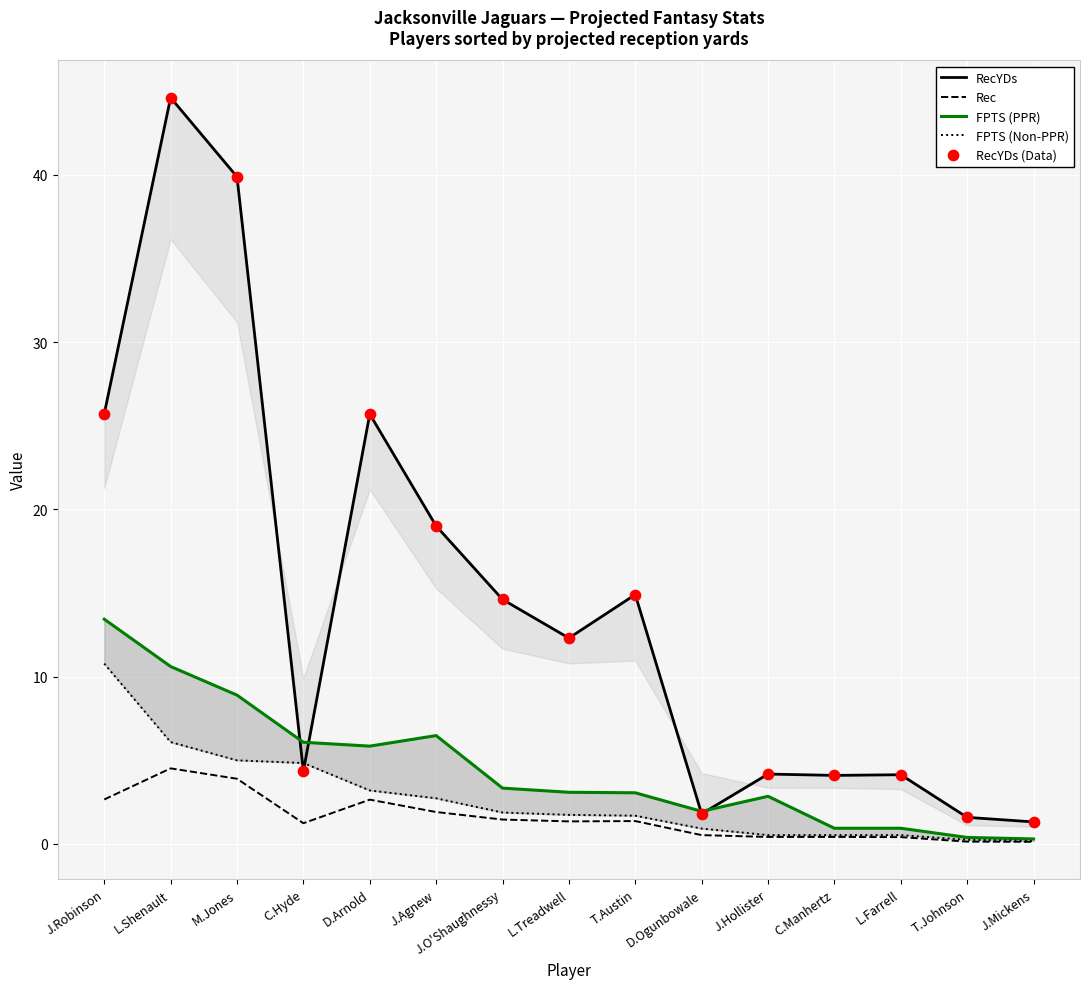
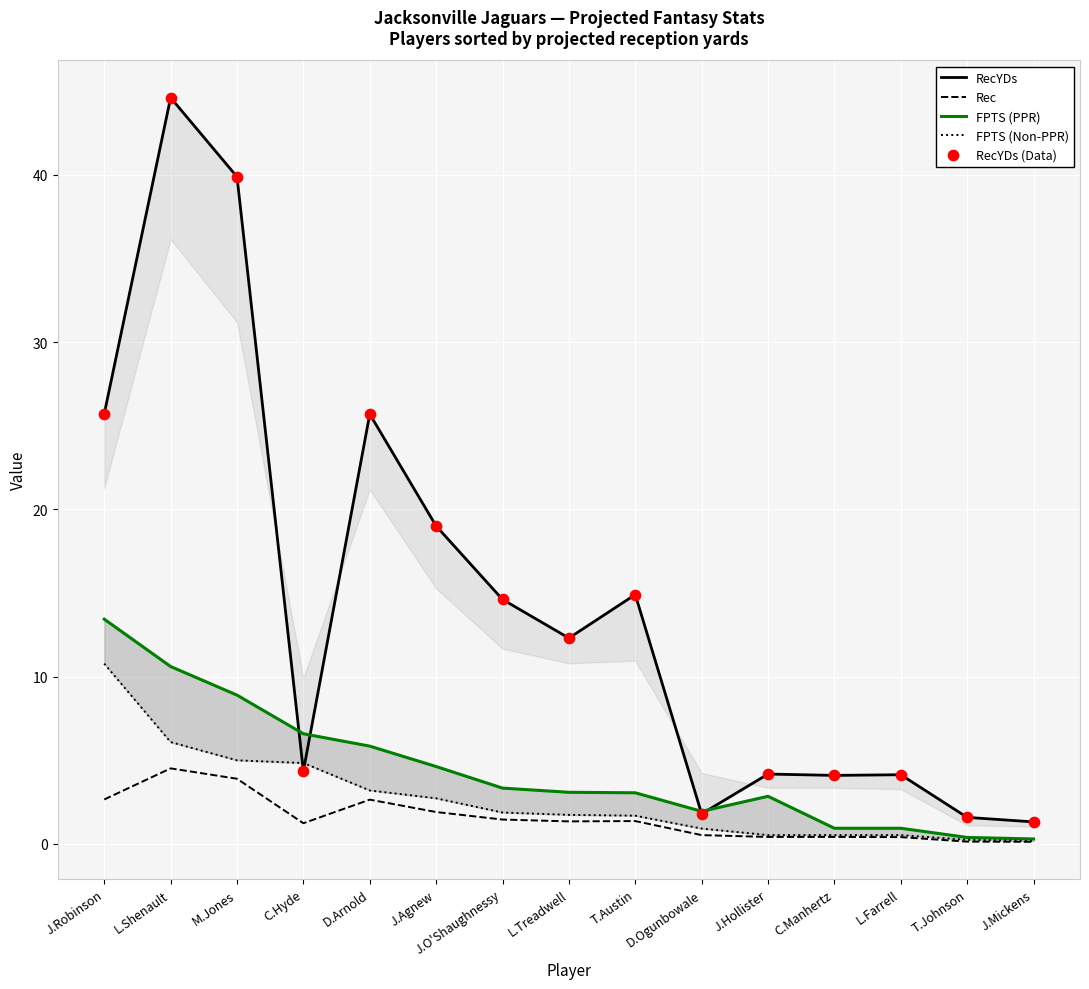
FPTS (PPR), C.Hyde: 6.1 -> 6.6
FPTS (PPR), J.Agnew: 6.5 -> 4.6
